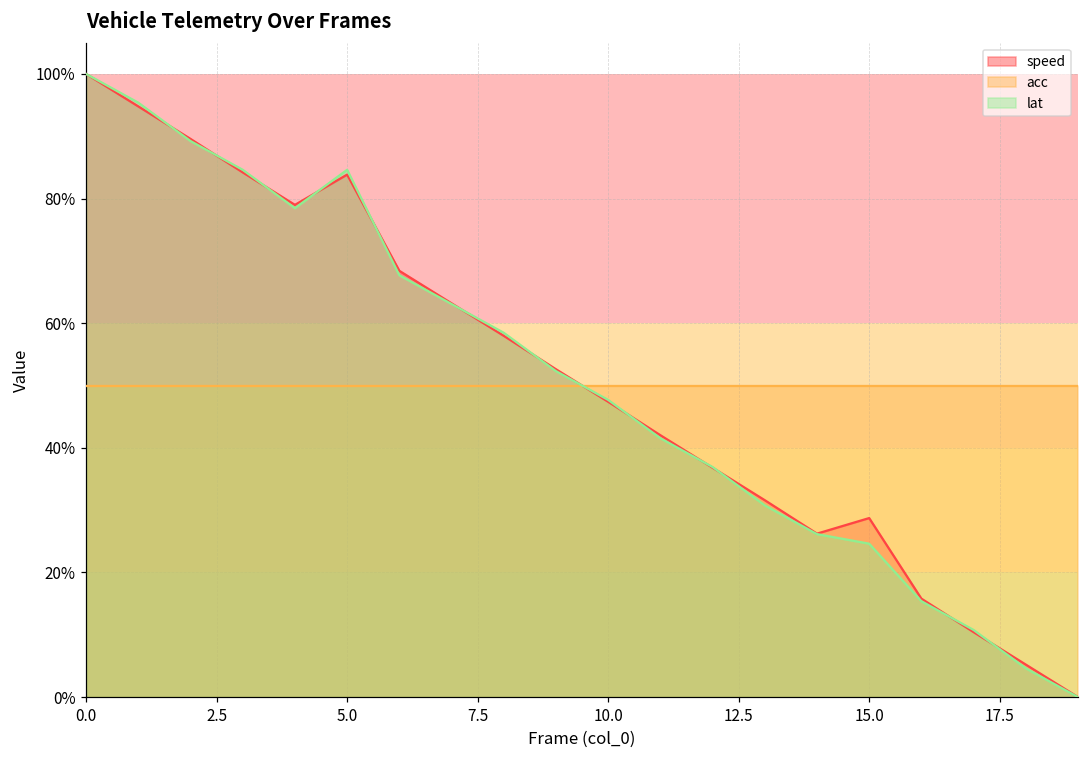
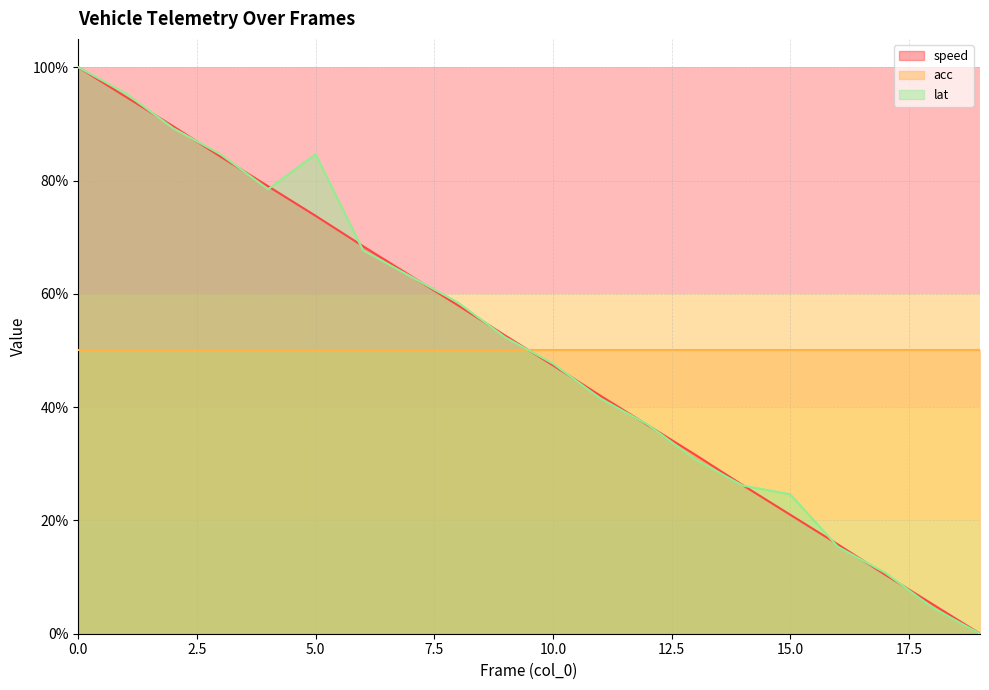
speed, 5.0: 84% -> 74%
speed, 15.0: 29% -> 21%
